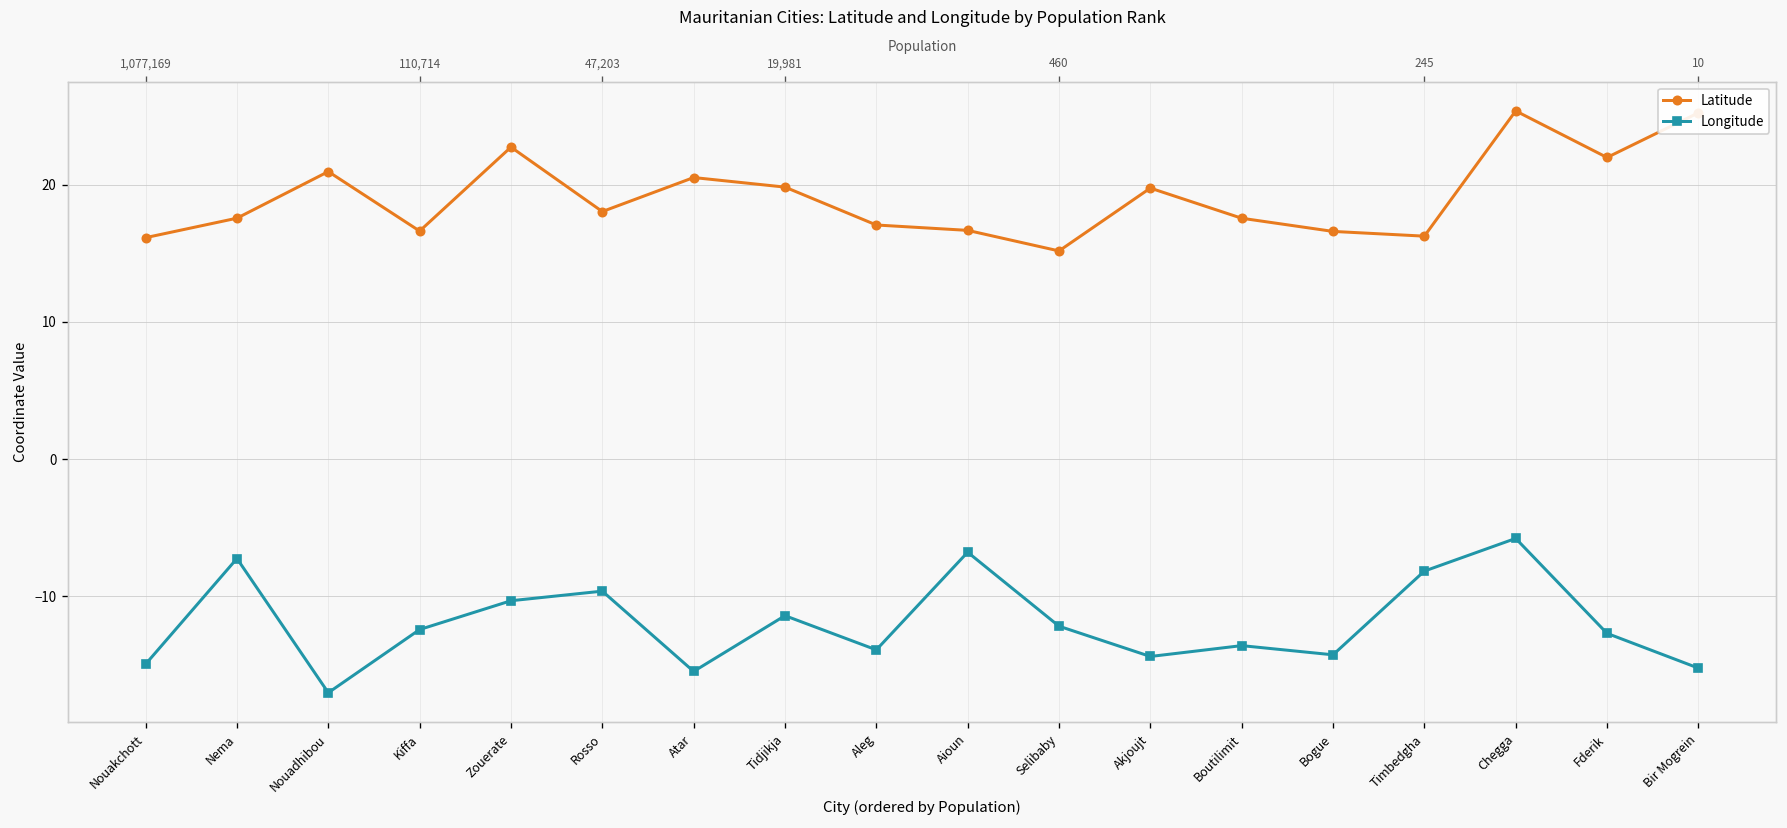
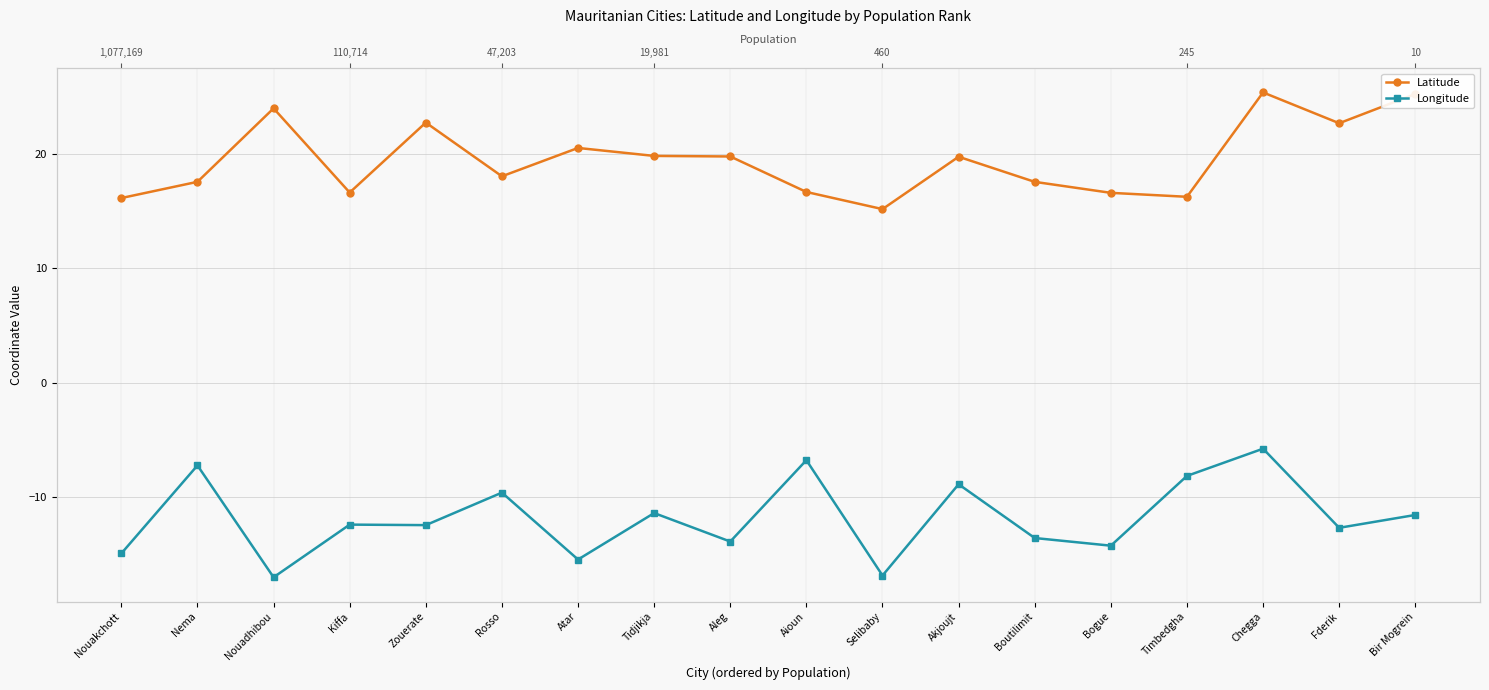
Latitude, Nouadhibou: 21.0 -> 24.0
Longitude, Zouerate: -10.3 -> -12.5
Latitude, Aleg: 17.1 -> 19.8
Longitude, Selibaby: -12.2 -> -16.9
Longitude, Akjoujt: -14.4 -> -8.9
Latitude, Fderik: 22.0 -> 22.7
Longitude, Bir Mogrein: -15.2 -> -11.6
